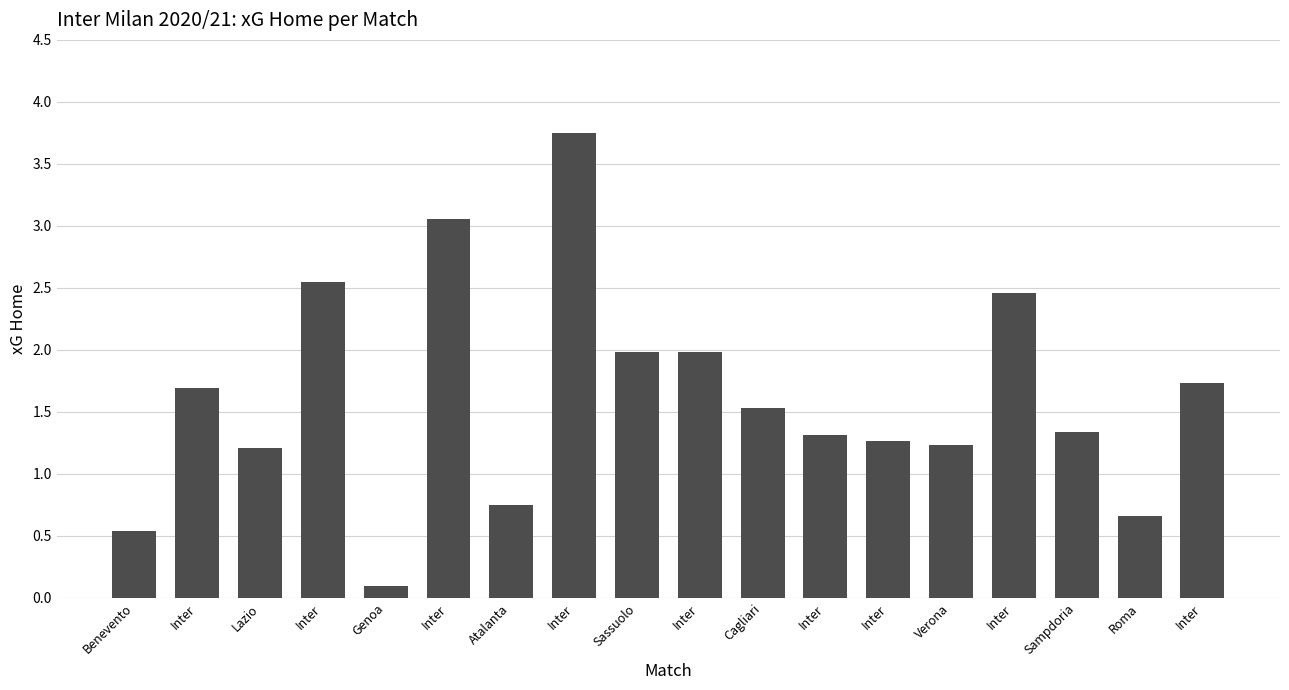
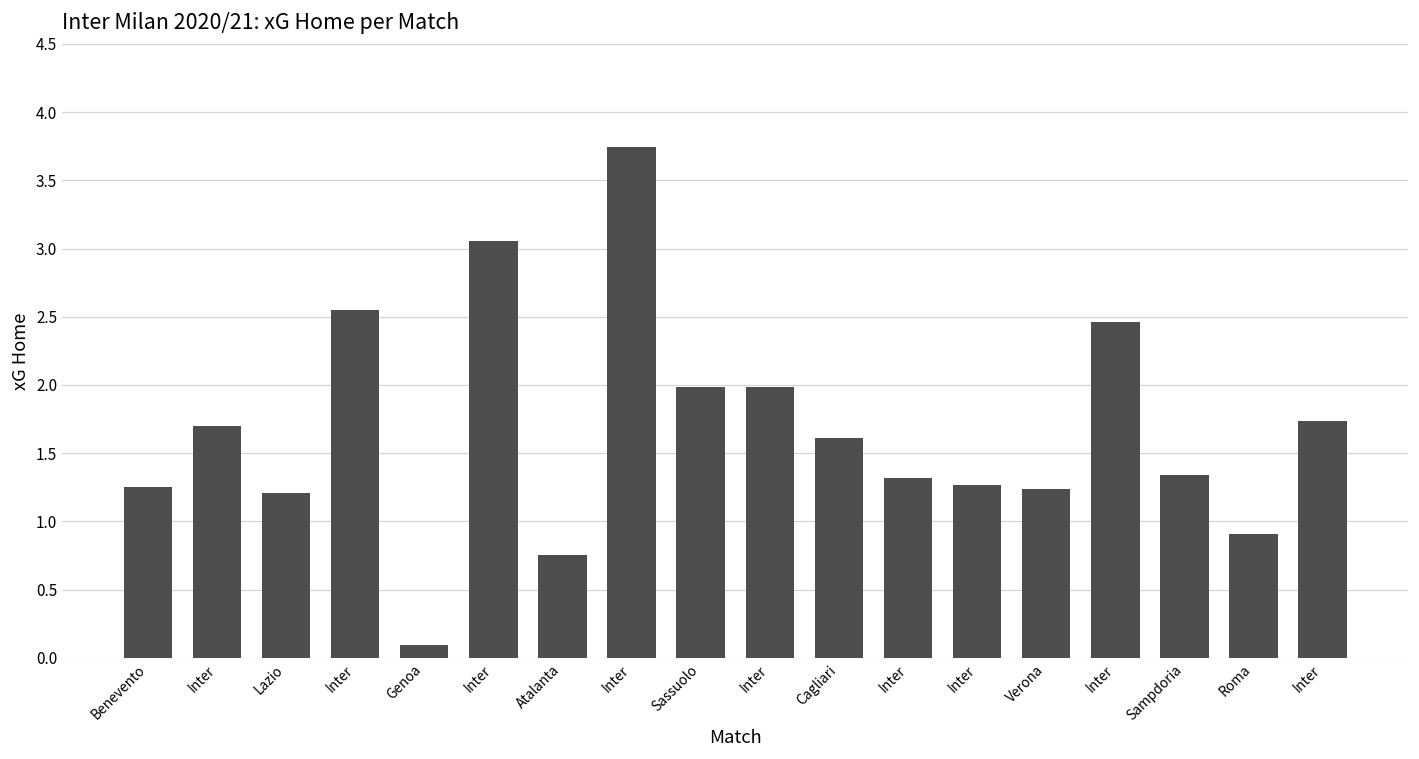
Benevento: 0.54 -> 1.25
Cagliari: 1.53 -> 1.61
Roma: 0.66 -> 0.90
